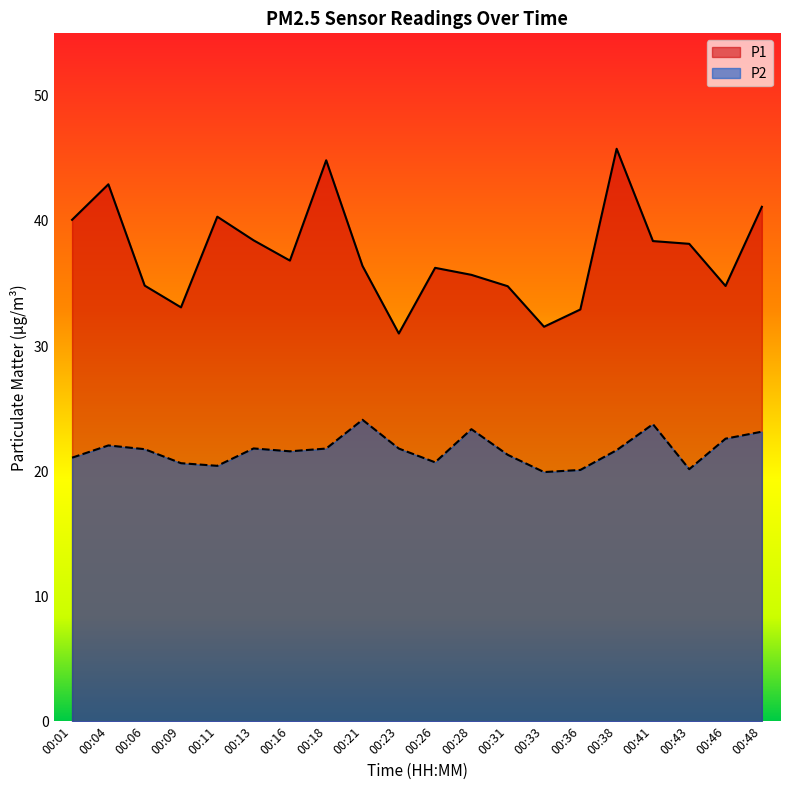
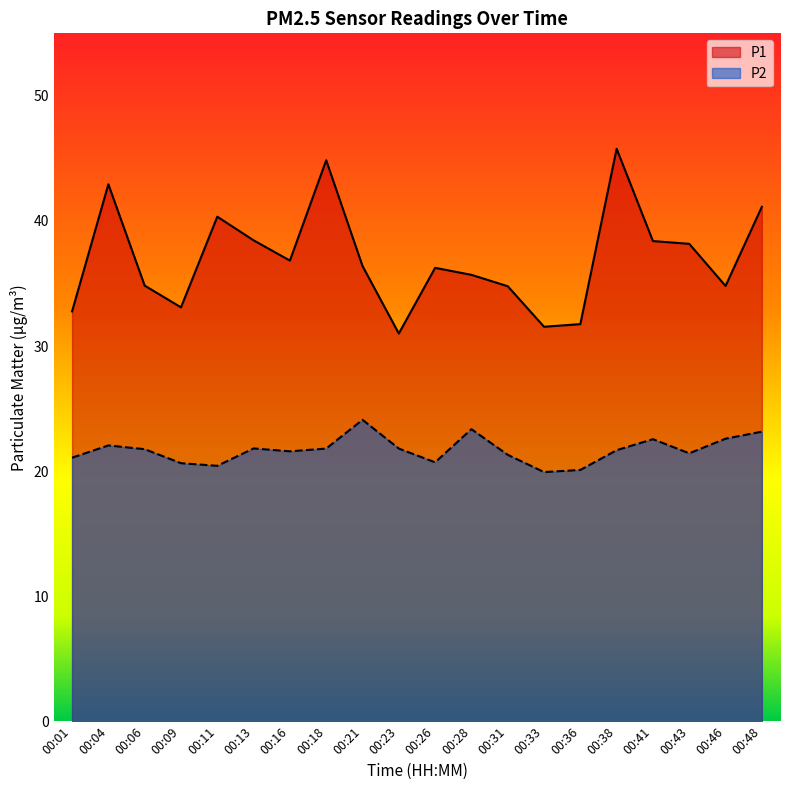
P1, 00:01: 40.1 -> 32.8
P1, 00:36: 32.9 -> 31.8
P2, 00:41: 23.8 -> 22.6
P2, 00:43: 20.2 -> 21.4
